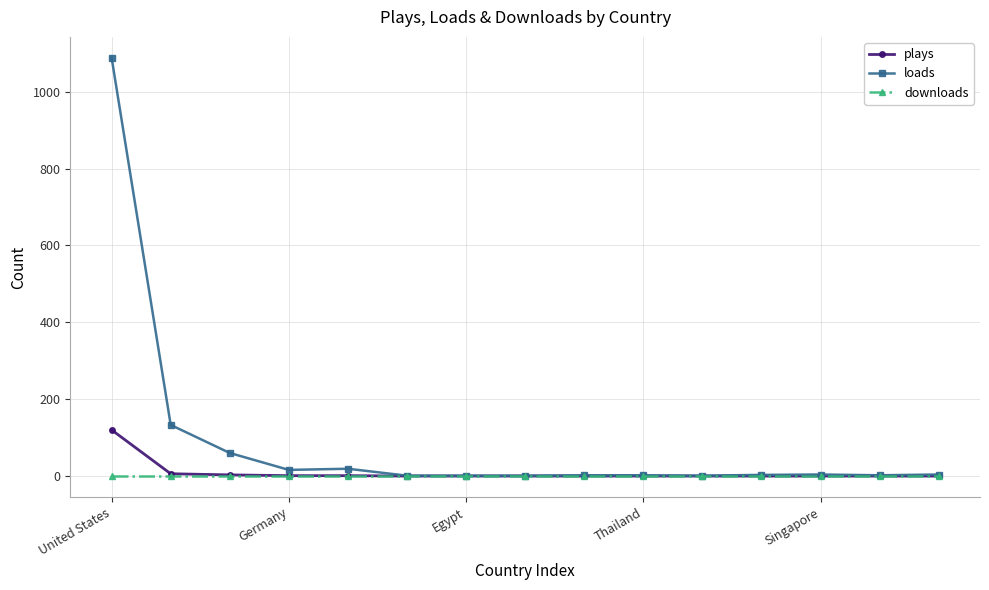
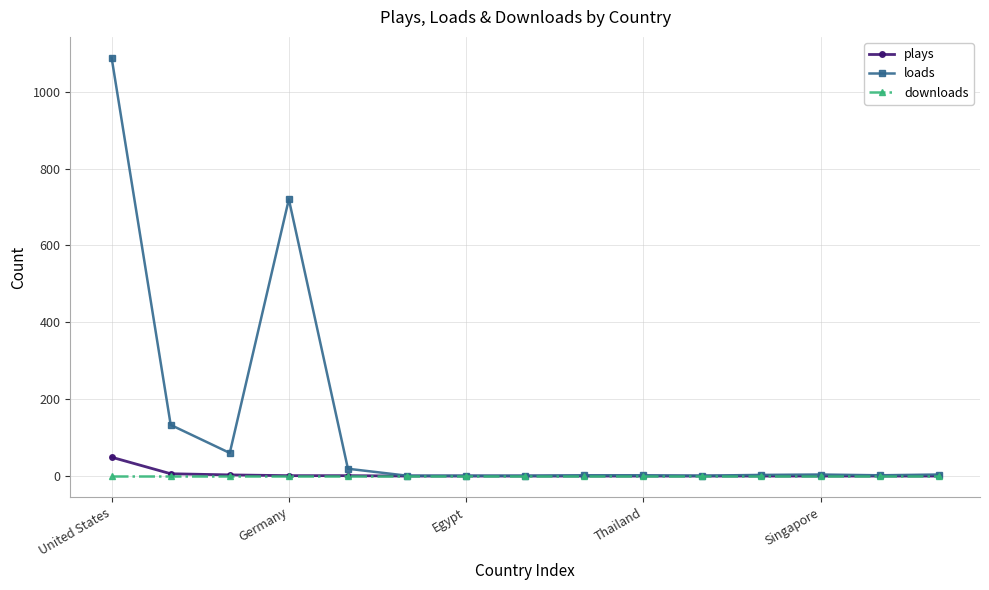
plays, United States: 120 -> 50
loads, Germany: 20 -> 720
